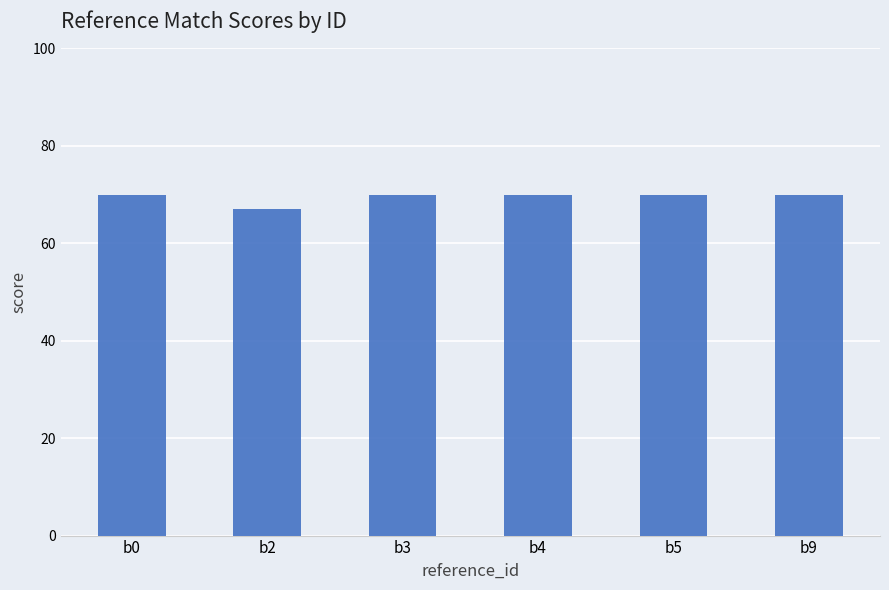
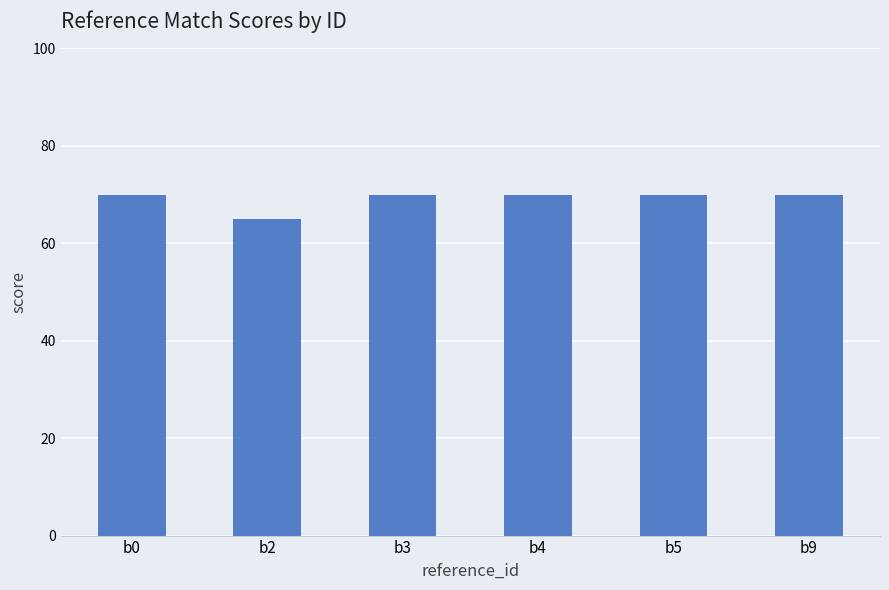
b2: 67 -> 65
